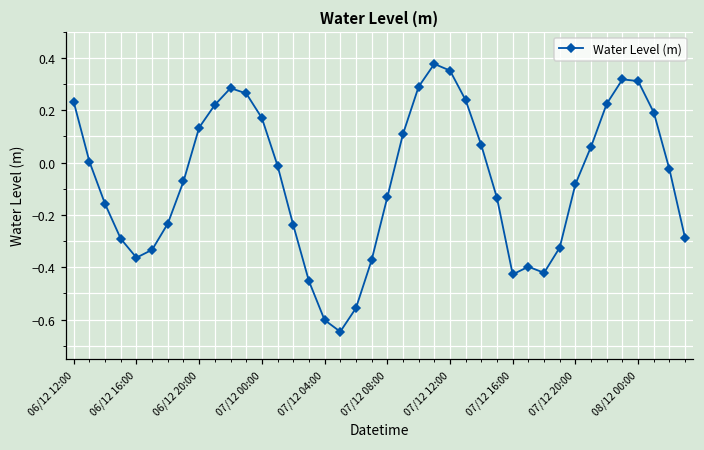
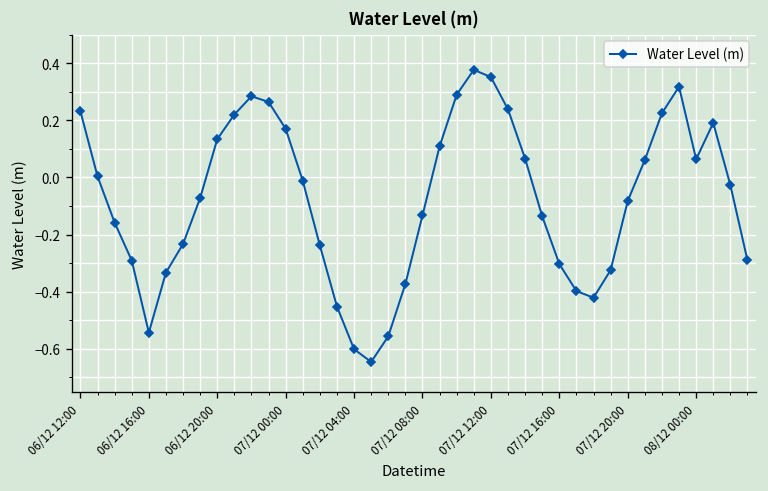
06/12 16:00: -0.36 -> -0.54
07/12 16:00: -0.43 -> -0.30
08/12 00:00: 0.31 -> 0.06
